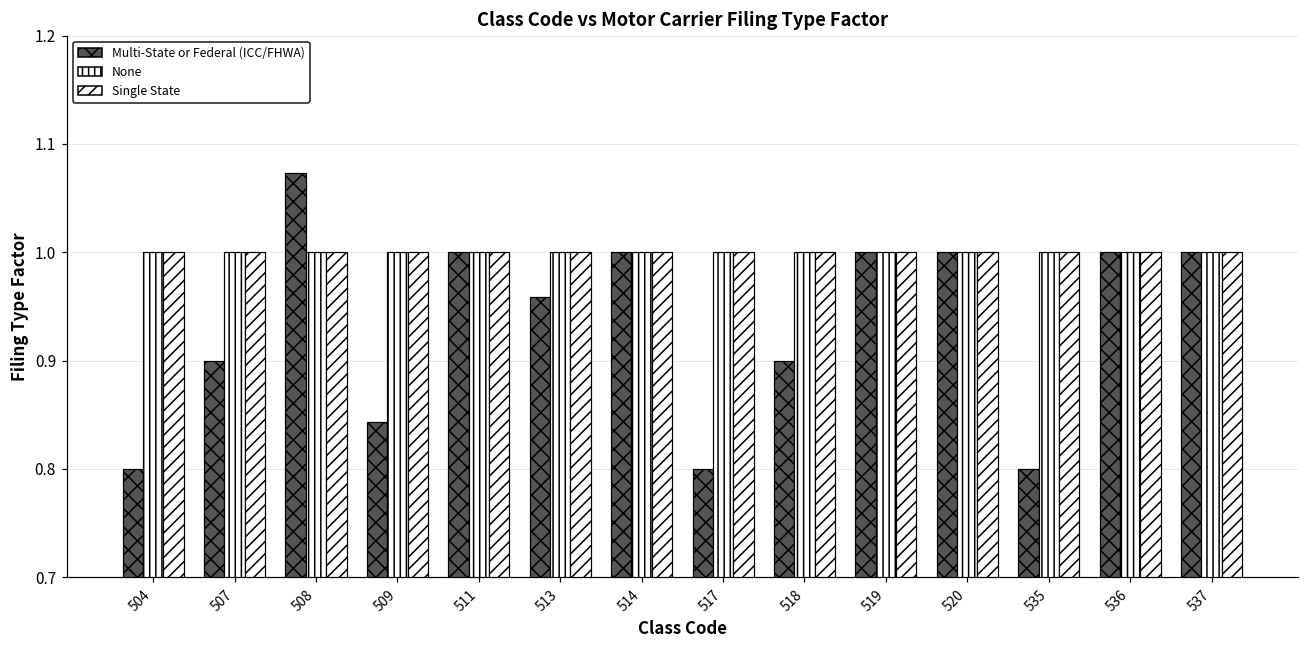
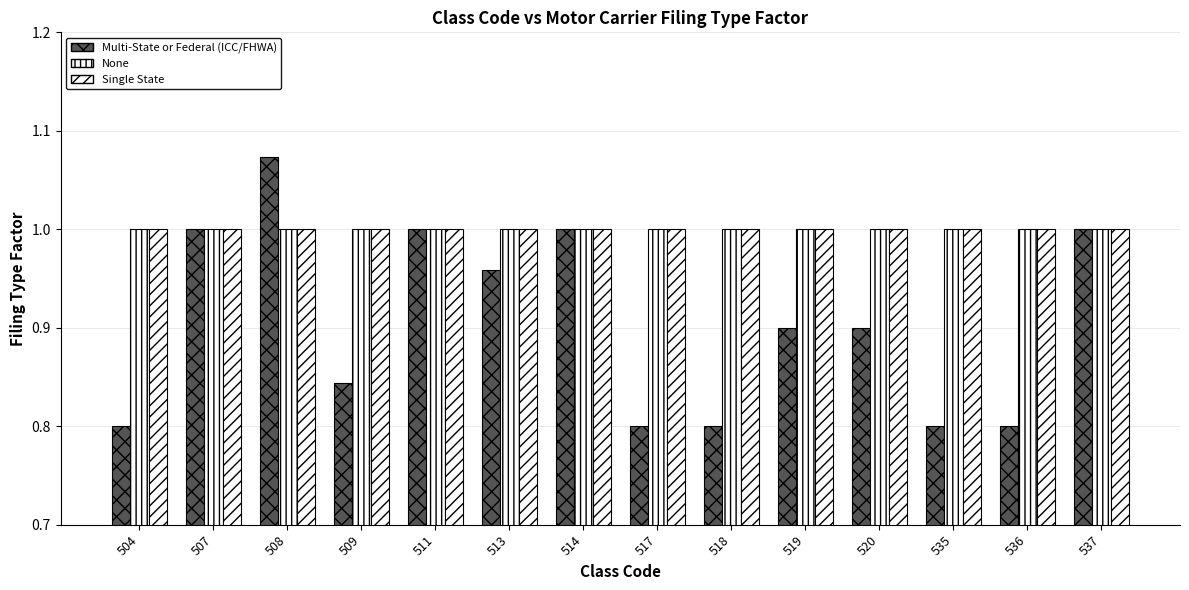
Multi-State or Federal (ICC/FHWA), 507: 0.9 -> 1.0
Multi-State or Federal (ICC/FHWA), 518: 0.9 -> 0.8
Multi-State or Federal (ICC/FHWA), 519: 1.0 -> 0.9
Multi-State or Federal (ICC/FHWA), 520: 1.0 -> 0.9
Multi-State or Federal (ICC/FHWA), 536: 1.0 -> 0.8
